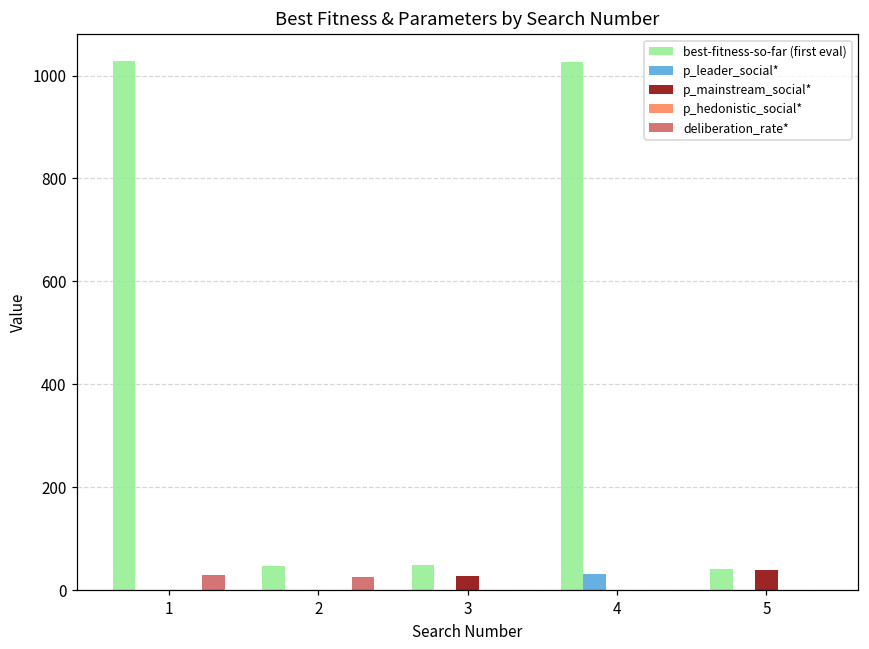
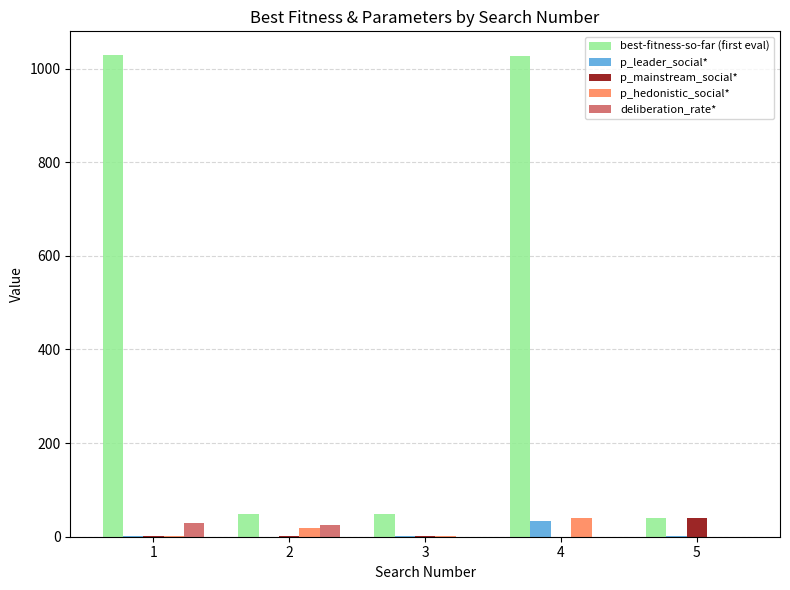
p_hedonistic_social*, 2: 0 -> 20
p_mainstream_social*, 3: 30 -> 0
p_hedonistic_social*, 4: 0 -> 40
